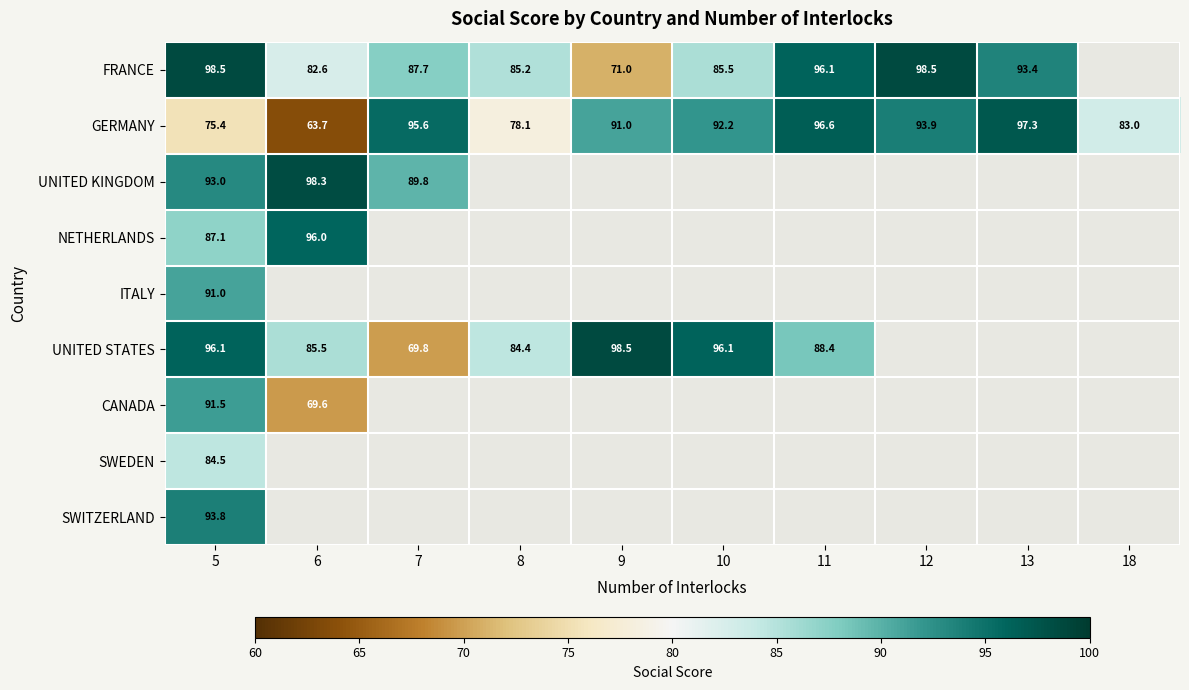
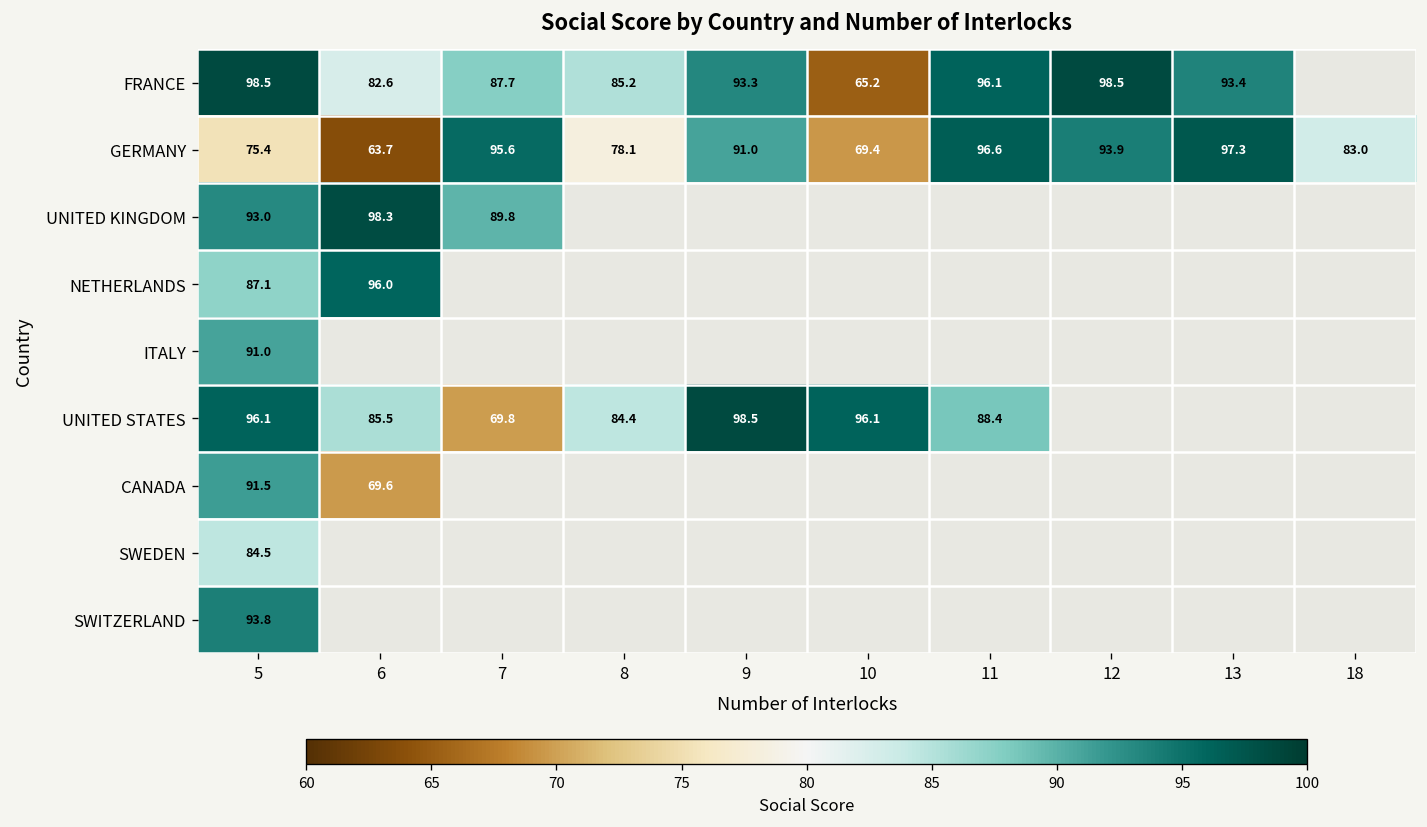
FRANCE, 9: 71.0 -> 93.3
FRANCE, 10: 85.5 -> 65.2
GERMANY, 10: 92.2 -> 69.4
